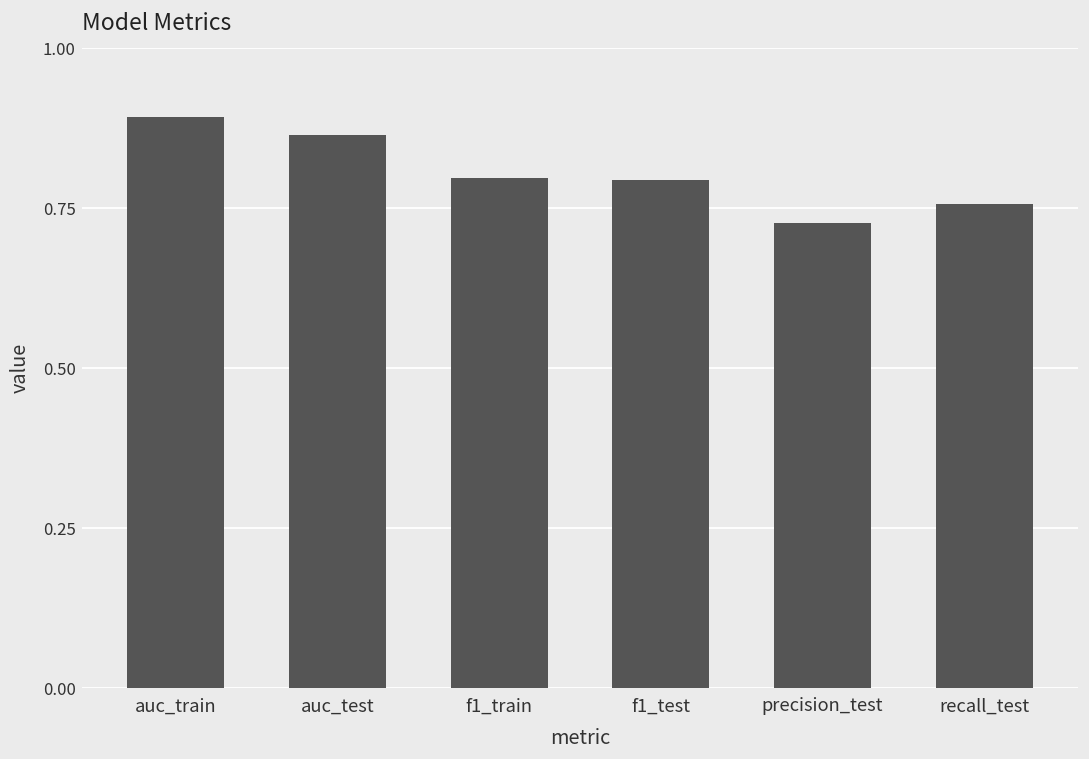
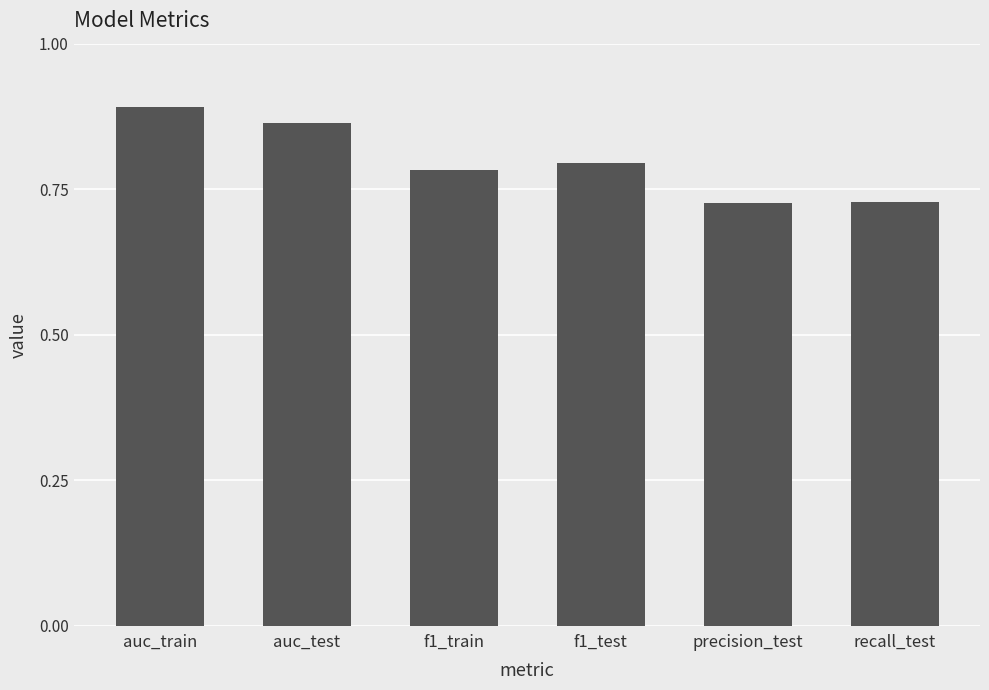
f1_train: 0.80 -> 0.78
recall_test: 0.76 -> 0.73
